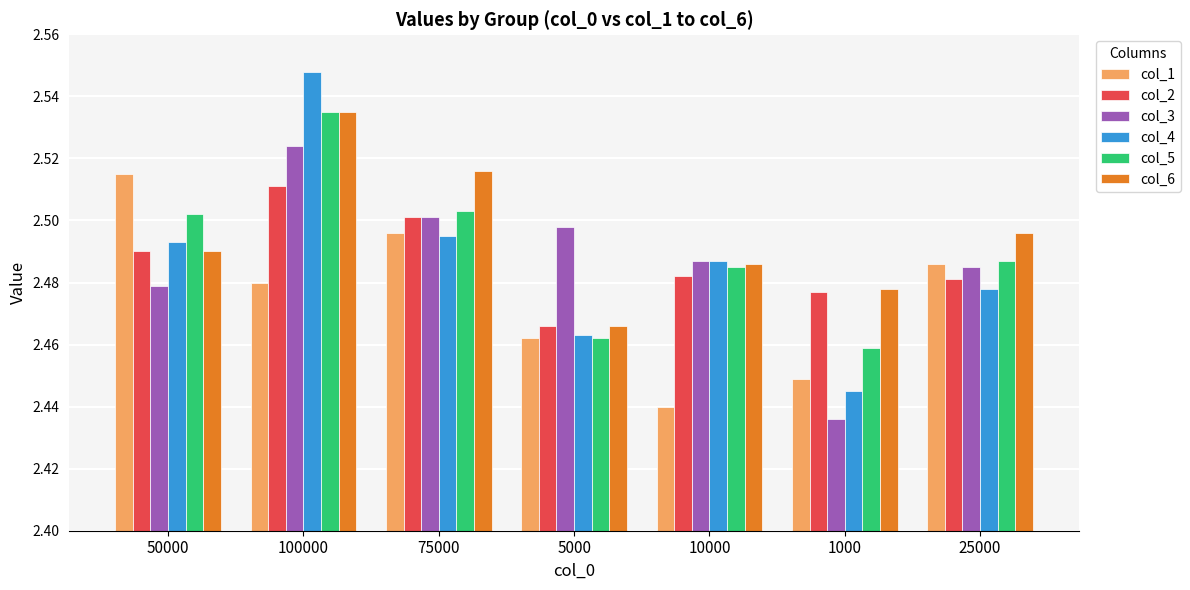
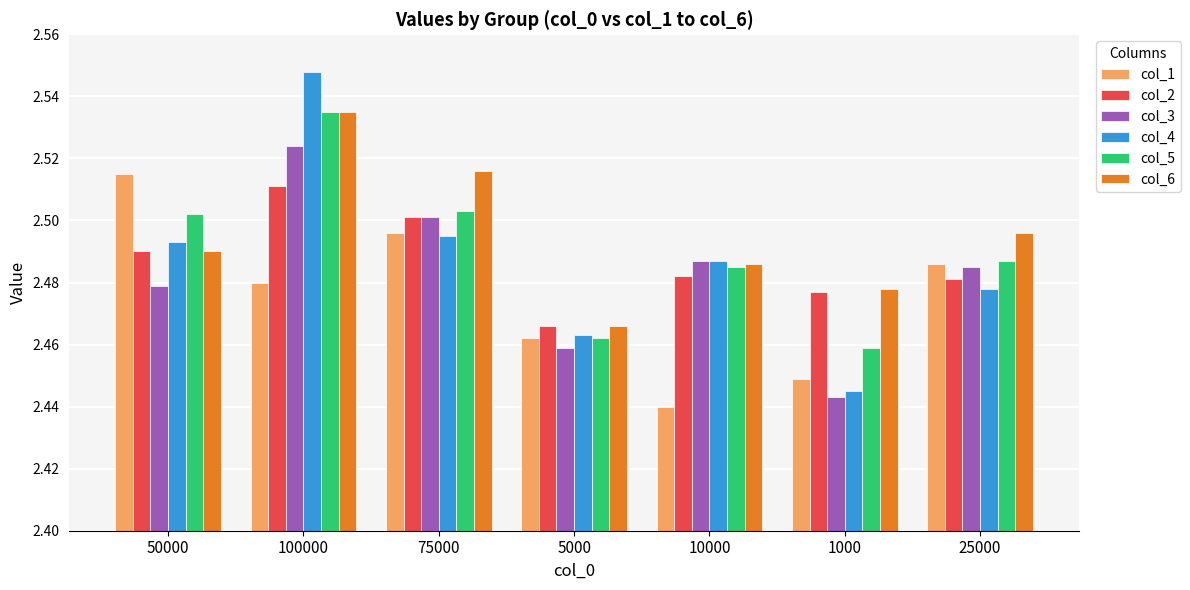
col_3, 5000: 2.498 -> 2.459
col_3, 1000: 2.436 -> 2.443
